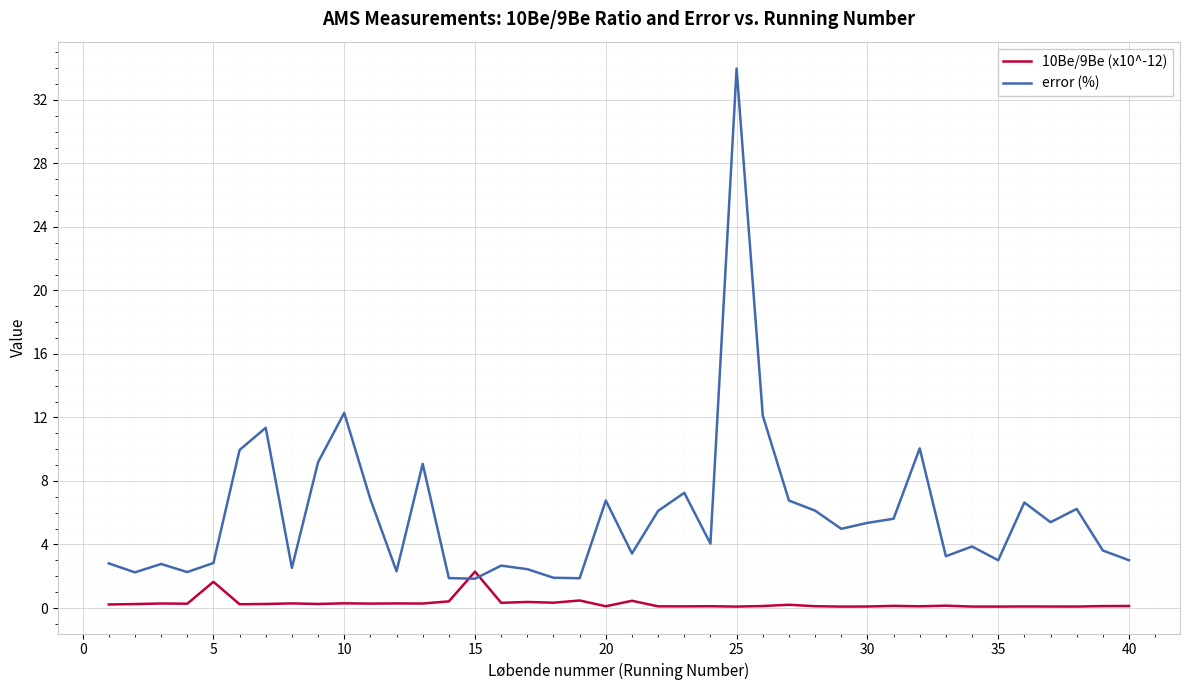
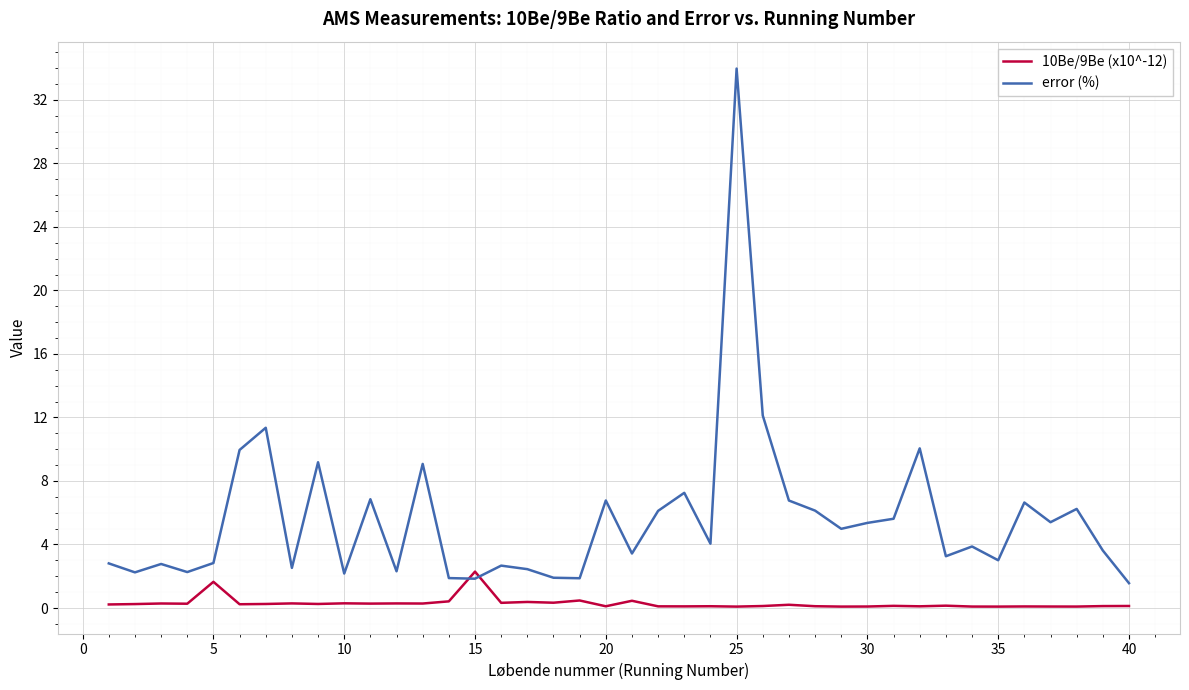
error (%), 10: 12.3 -> 2.2
error (%), 40: 3.0 -> 1.6
